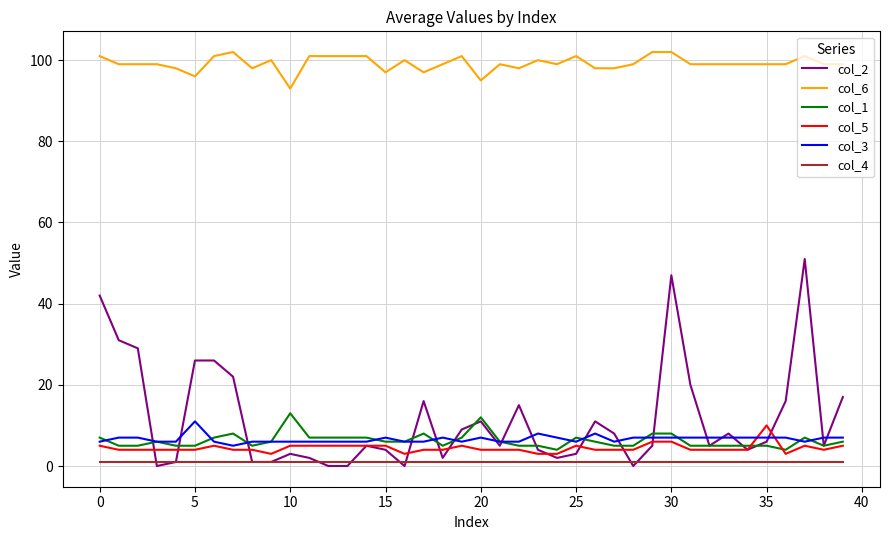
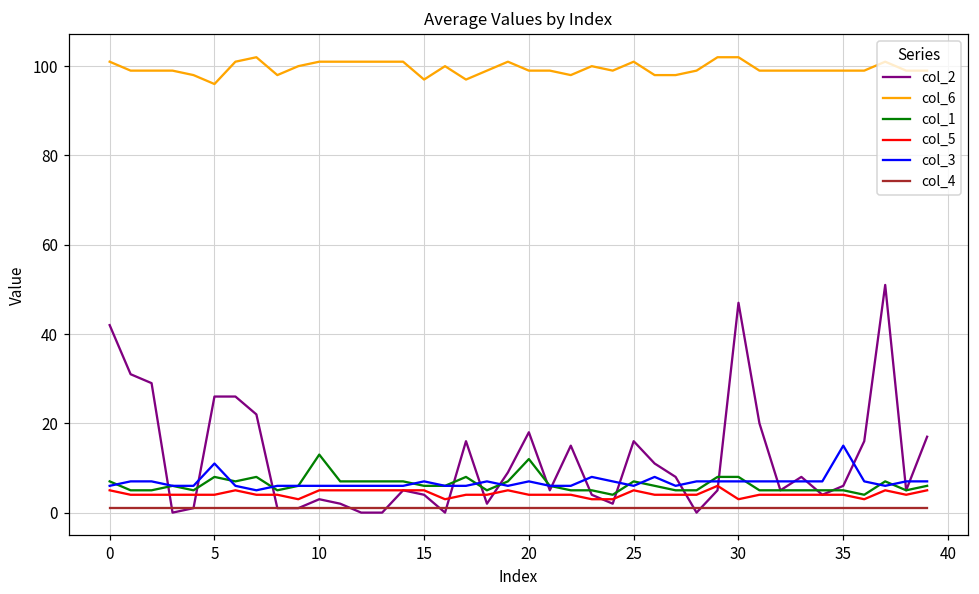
col_1, 5: 5 -> 8
col_6, 10: 93 -> 101
col_2, 20: 11 -> 18
col_6, 20: 95 -> 99
col_2, 25: 3 -> 16
col_5, 30: 6 -> 3
col_5, 35: 10 -> 4
col_3, 35: 7 -> 15
